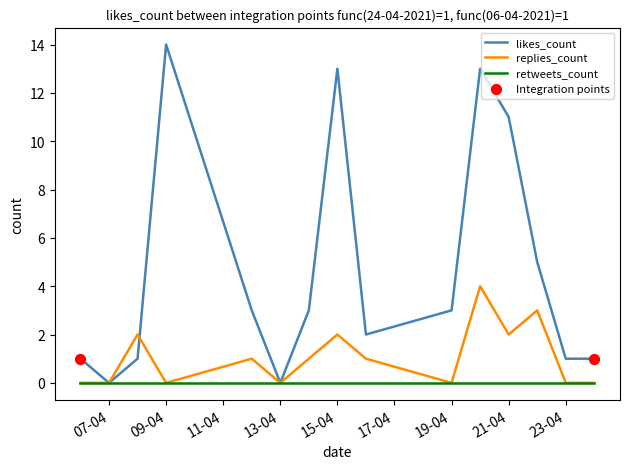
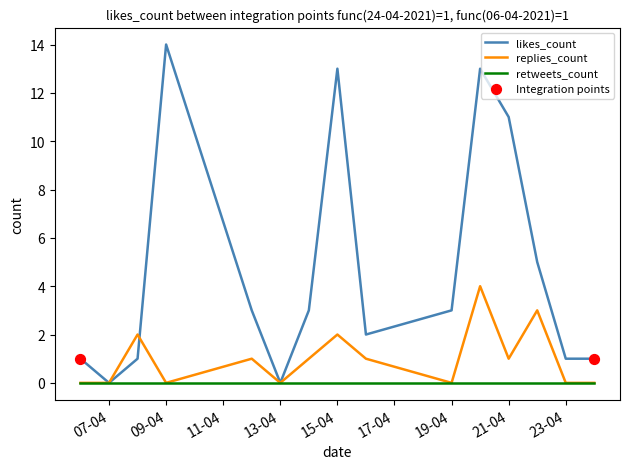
replies_count, 21-04: 2 -> 1
